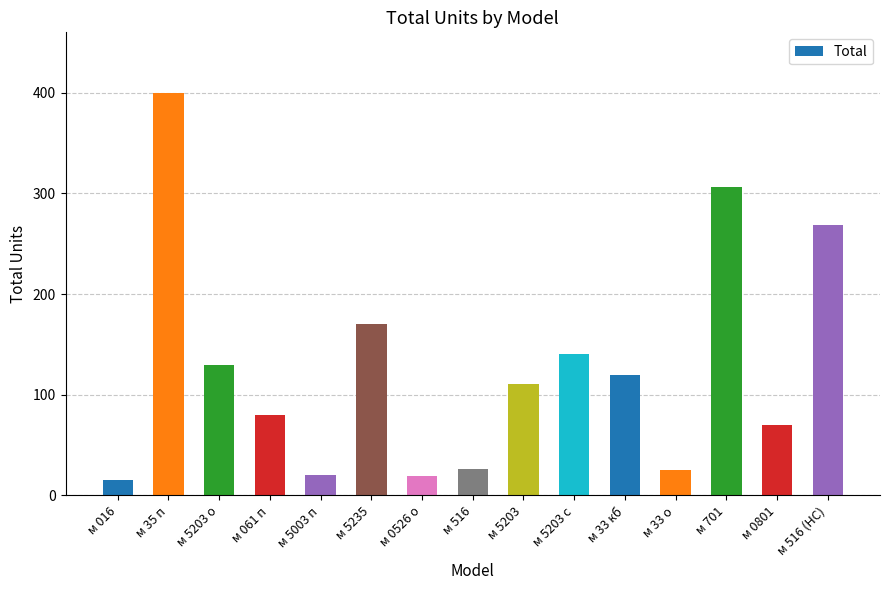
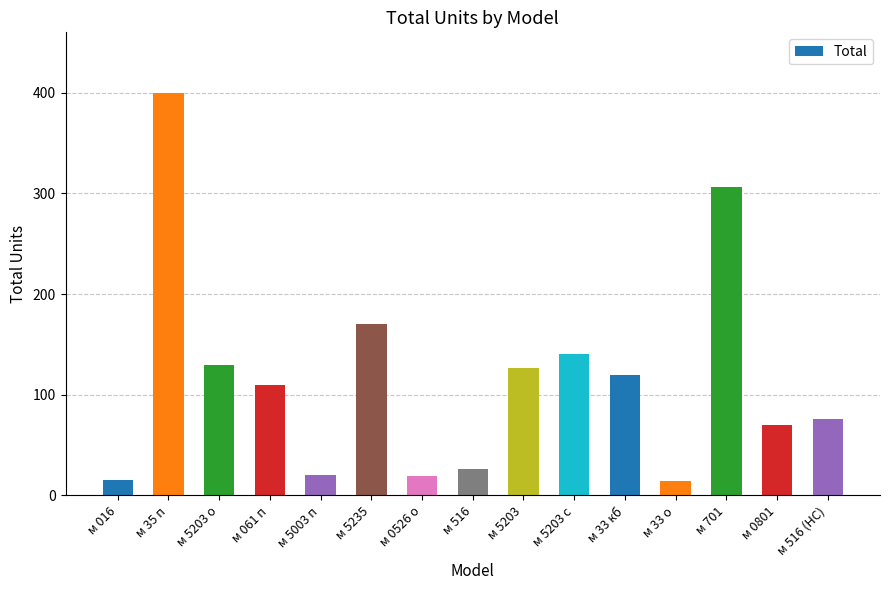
м 061 п: 80 -> 110
м 5203: 111 -> 127
м 33 о: 25 -> 14
м 516 (НС): 269 -> 76
